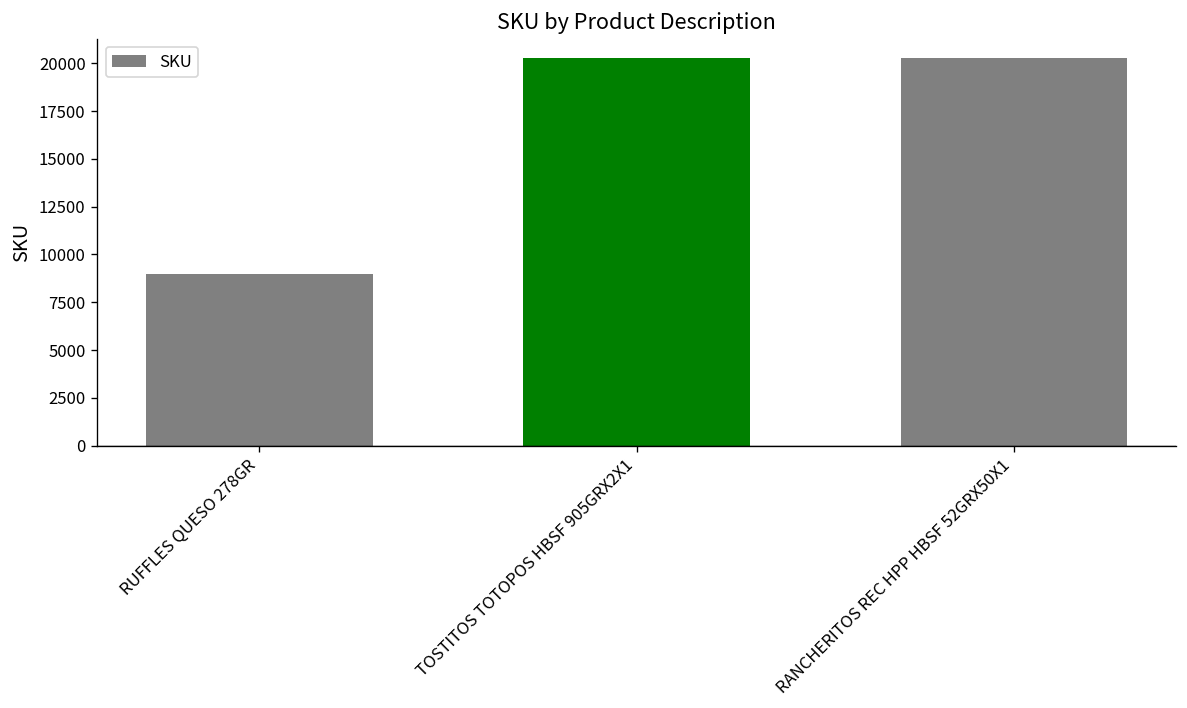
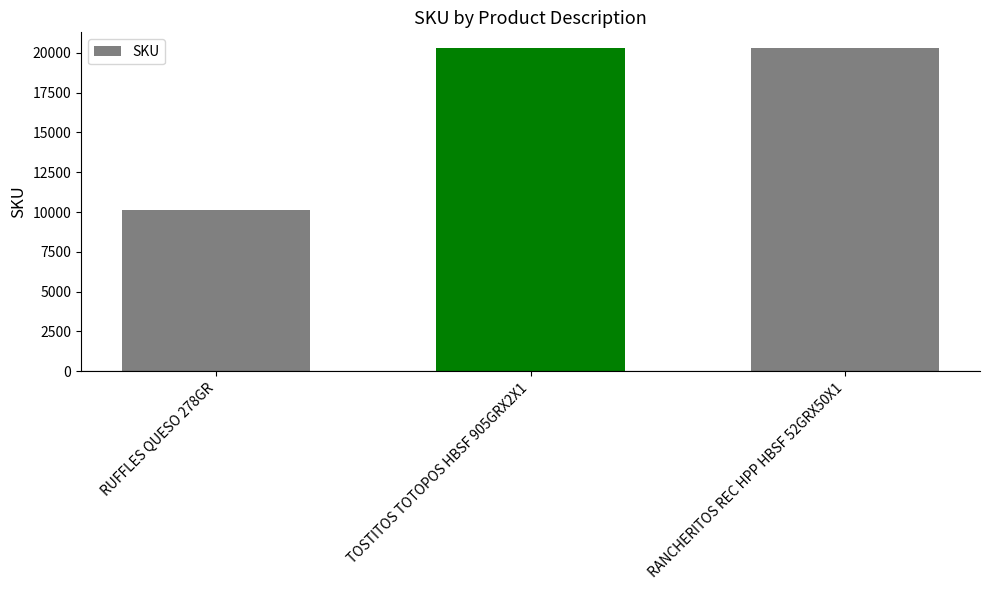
RUFFLES QUESO 278GR: 9000 -> 10200
